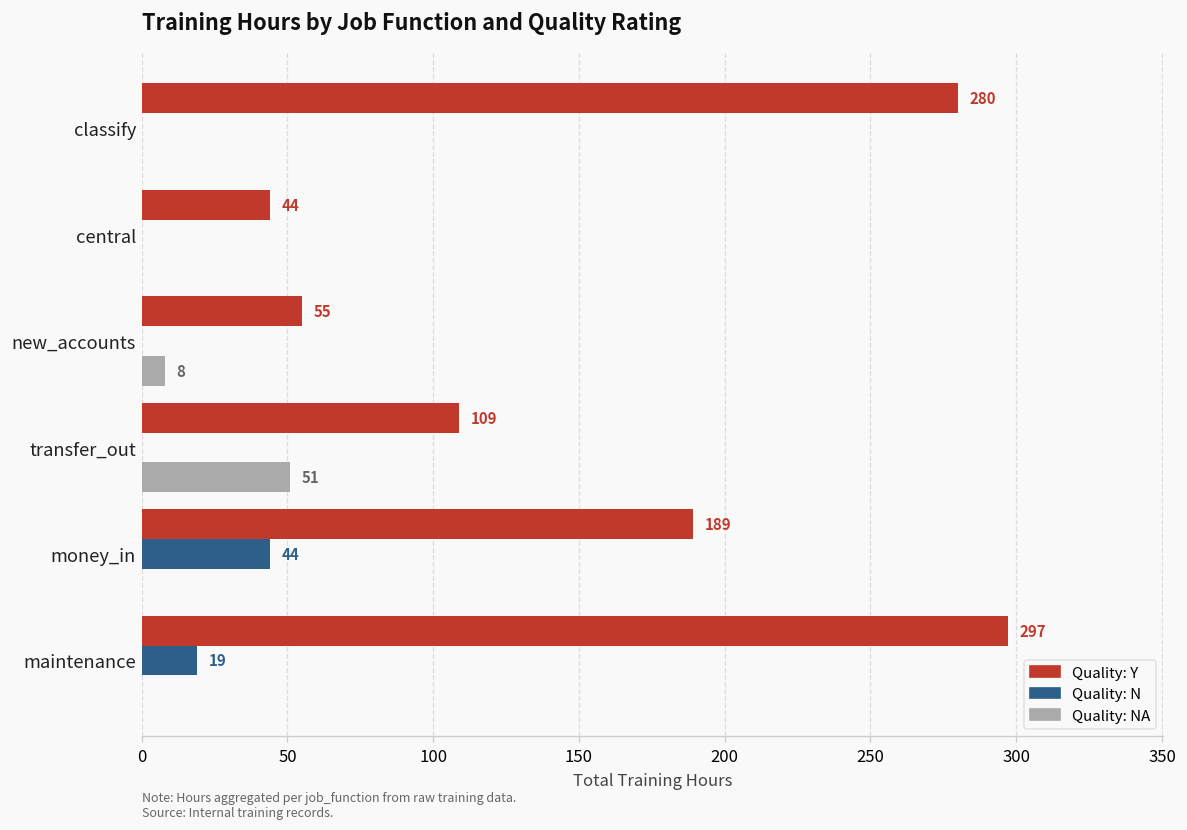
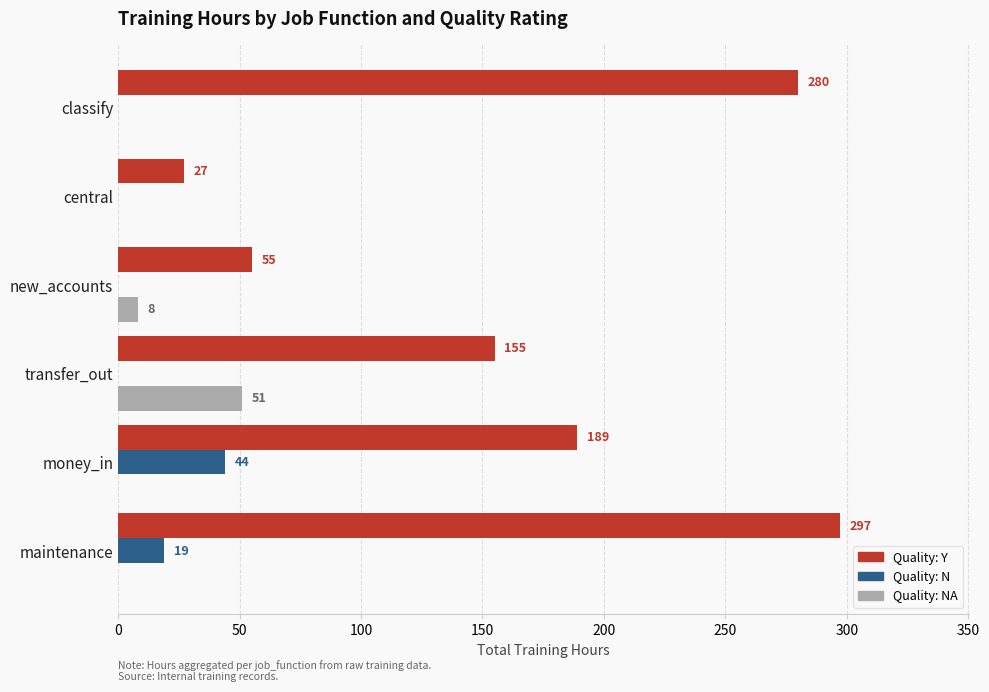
Quality: Y, central: 44 -> 27
Quality: Y, transfer_out: 109 -> 155
